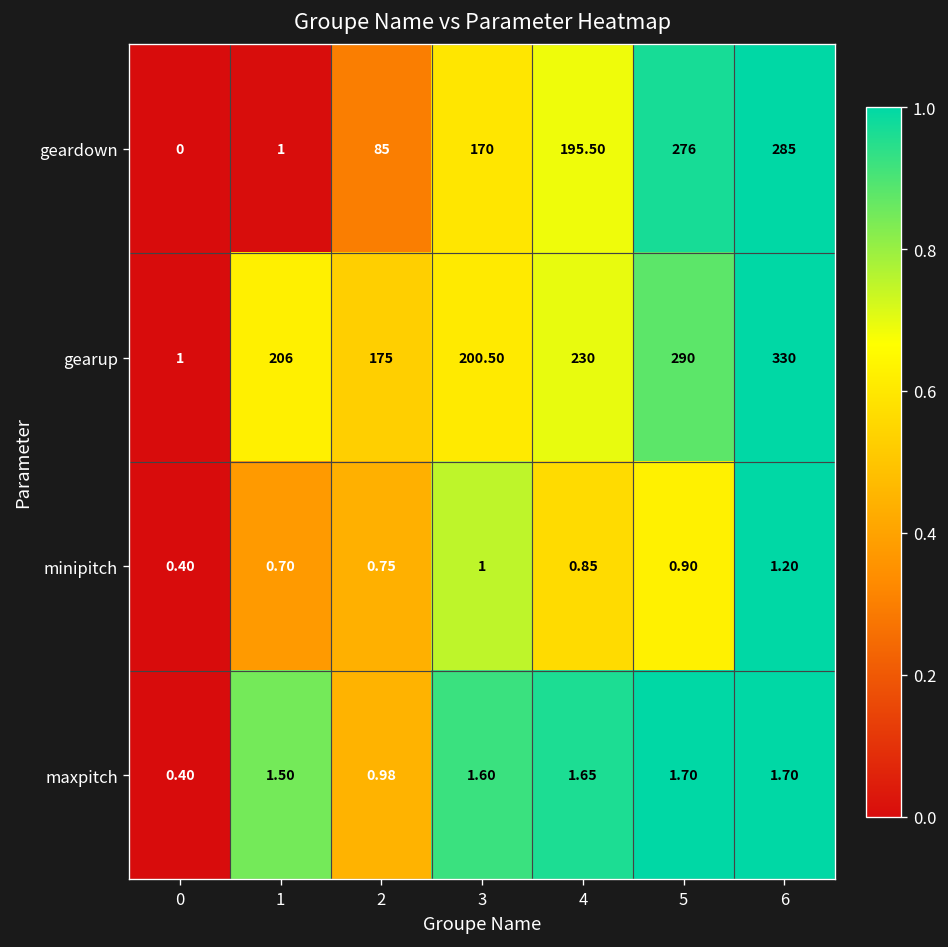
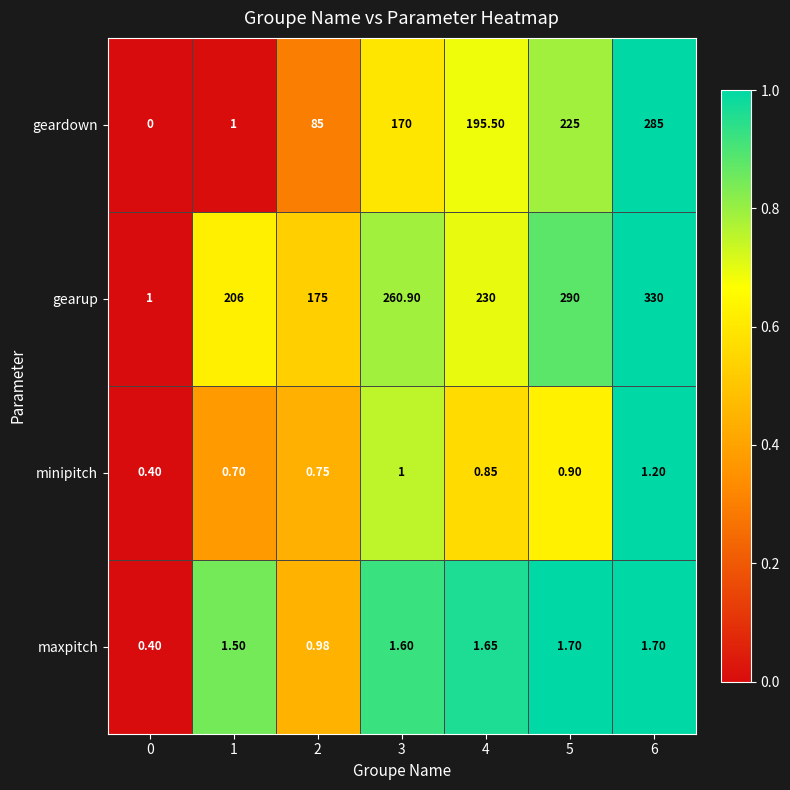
geardown, 5: 276 -> 225
gearup, 3: 200.50 -> 260.90
